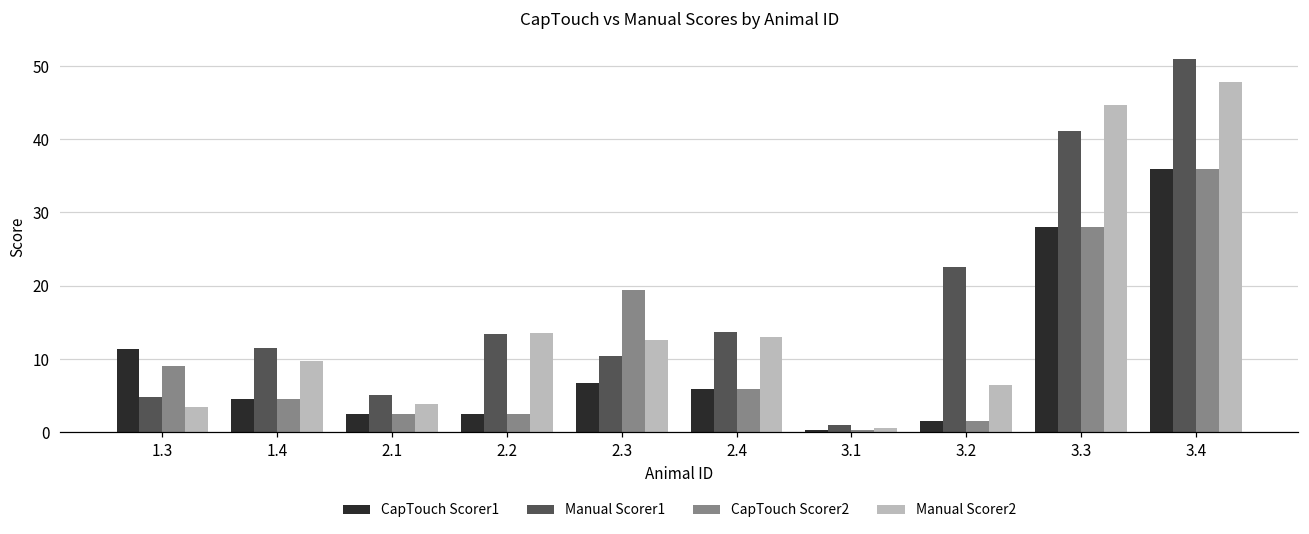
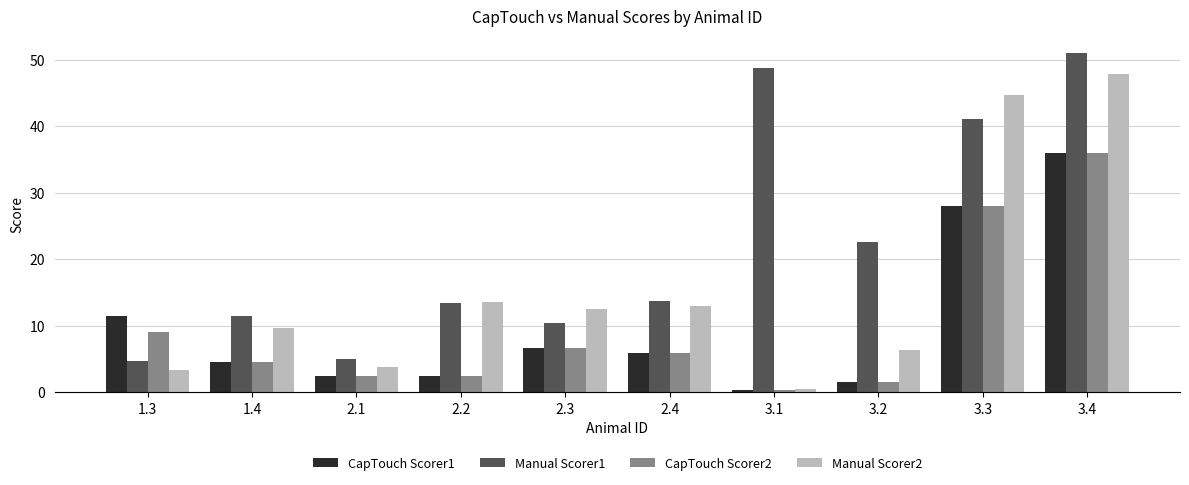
CapTouch Scorer2, 2.3: 19 -> 7
Manual Scorer1, 3.1: 1 -> 49
